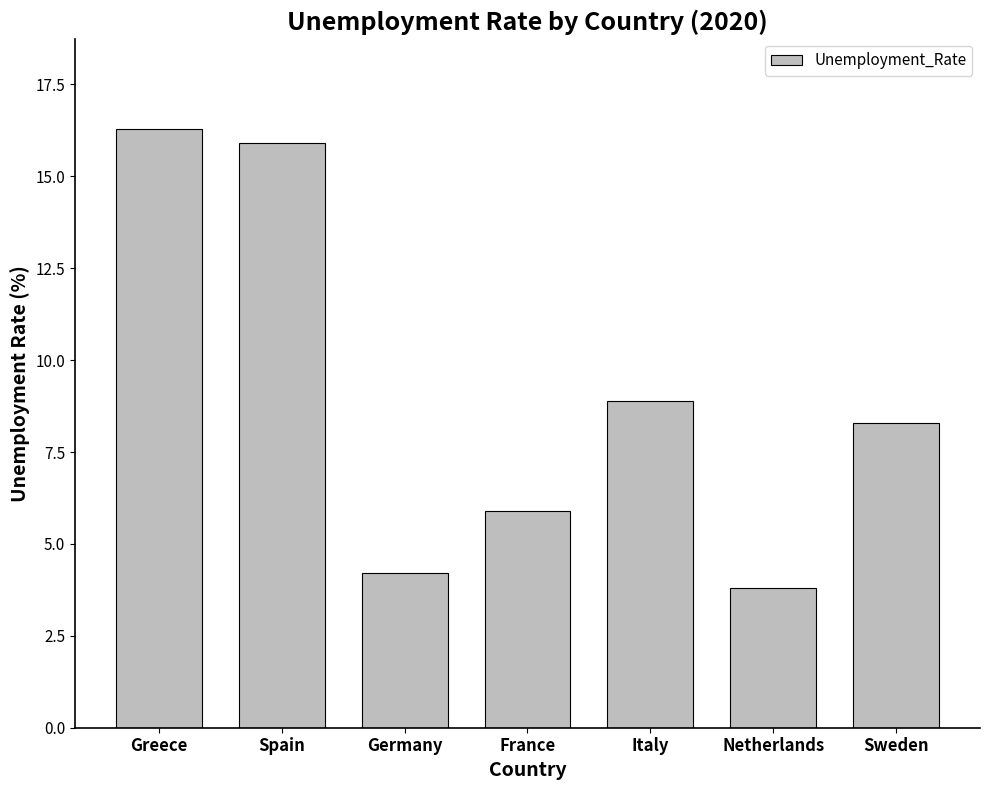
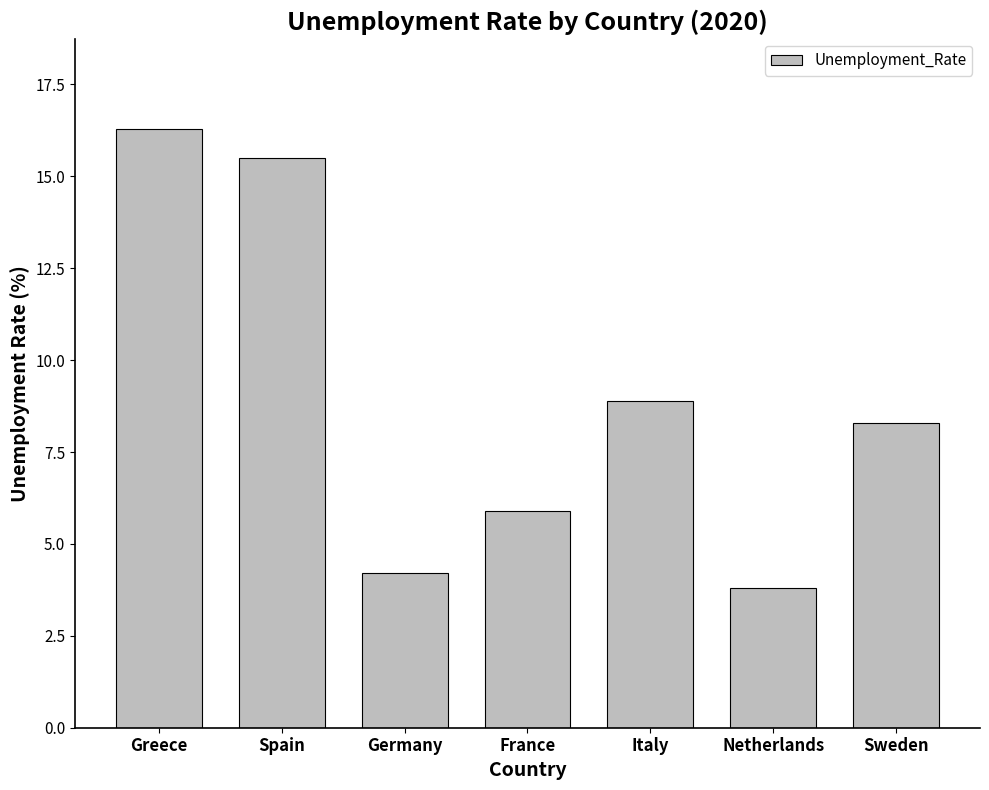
Spain: 15.9 -> 15.5
